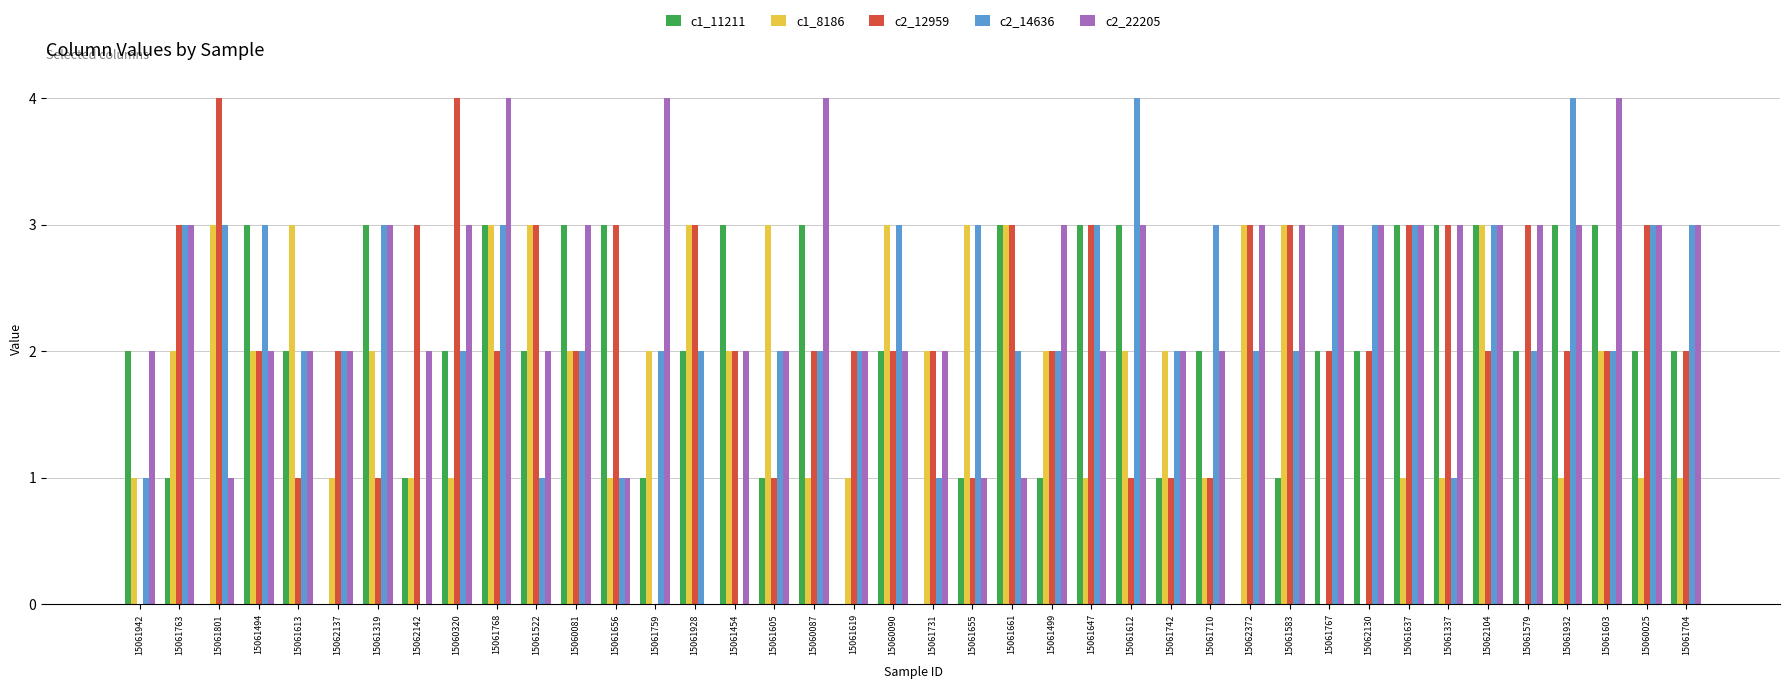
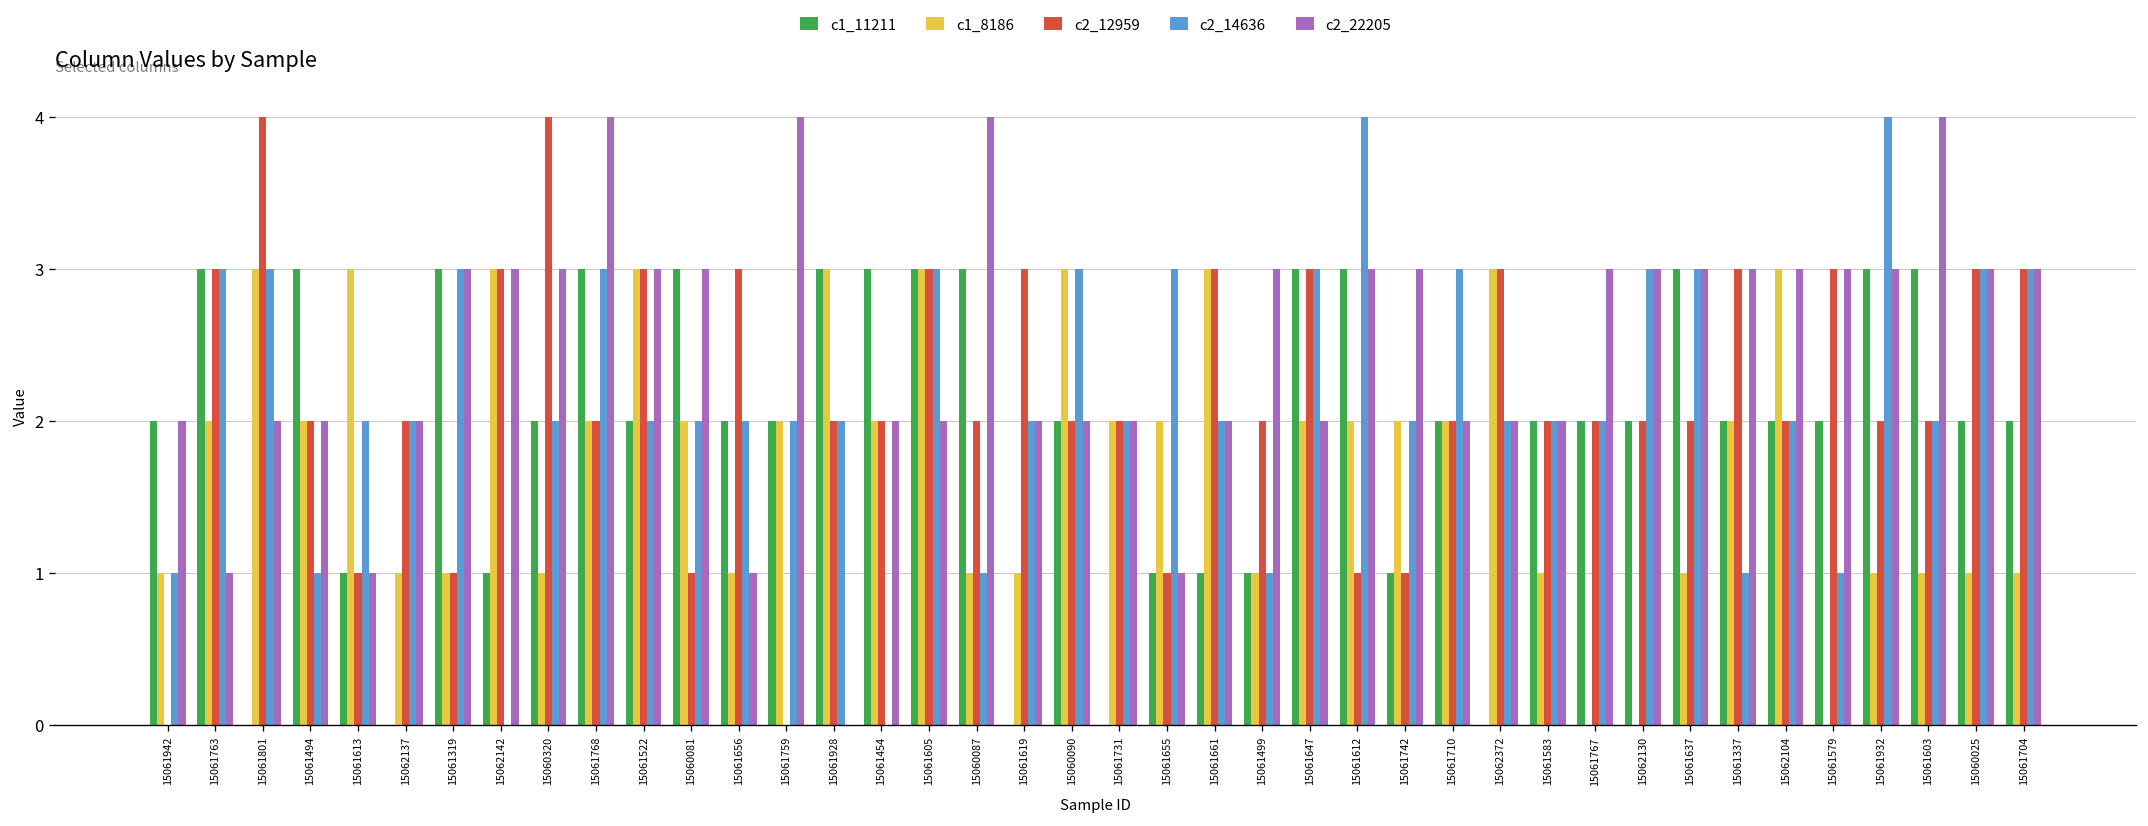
c1_11211, 15061763: 1 -> 3
c2_22205, 15061763: 3 -> 1
c2_22205, 15061801: 1 -> 2
c2_14636, 15061494: 3 -> 1
c1_11211, 15061613: 2 -> 1
c2_22205, 15061613: 2 -> 1
c1_8186, 15061319: 2 -> 1
c1_8186, 15062142: 1 -> 3
c2_22205, 15062142: 2 -> 3
c1_8186, 15061768: 3 -> 2
c2_14636, 15061522: 1 -> 2
c2_22205, 15061522: 2 -> 3
c2_12959, 15060081: 2 -> 1
c1_11211, 15061656: 3 -> 2
c2_14636, 15061656: 1 -> 2
c1_11211, 15061759: 1 -> 2
c1_11211, 15061928: 2 -> 3
c2_12959, 15061928: 3 -> 2
c1_11211, 15061605: 1 -> 3
c2_12959, 15061605: 1 -> 3
c2_14636, 15061605: 2 -> 3
c2_14636, 15060087: 2 -> 1
c2_12959, 15061619: 2 -> 3
c2_14636, 15061731: 1 -> 2
c1_8186, 15061655: 3 -> 2
c1_11211, 15061661: 3 -> 1
c2_22205, 15061661: 1 -> 2
c1_8186, 15061499: 2 -> 1
c2_14636, 15061499: 2 -> 1
c1_8186, 15061647: 1 -> 2
c2_22205, 15061742: 2 -> 3
c1_8186, 15061710: 1 -> 2
c2_12959, 15061710: 1 -> 2
c2_22205, 15062372: 3 -> 2
c1_11211, 15061583: 1 -> 2
c1_8186, 15061583: 3 -> 1
c2_12959, 15061583: 3 -> 2
c2_22205, 15061583: 3 -> 2
c2_14636, 15061767: 3 -> 2
c2_12959, 15061637: 3 -> 2
c1_11211, 15061337: 3 -> 2
c1_8186, 15061337: 1 -> 2
c1_11211, 15062104: 3 -> 2
c2_14636, 15062104: 3 -> 2
c2_14636, 15061579: 2 -> 1
c1_8186, 15061603: 2 -> 1
c2_12959, 15061704: 2 -> 3
